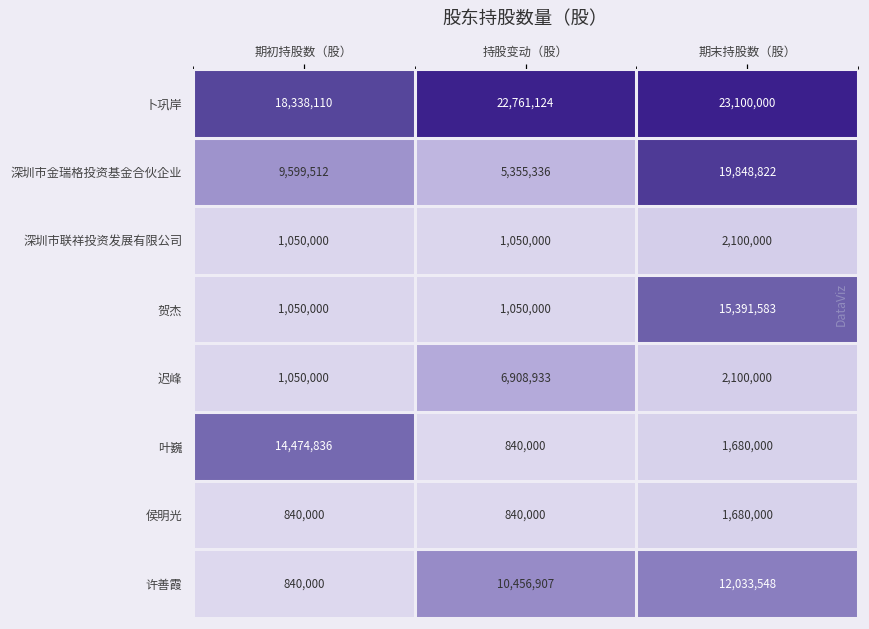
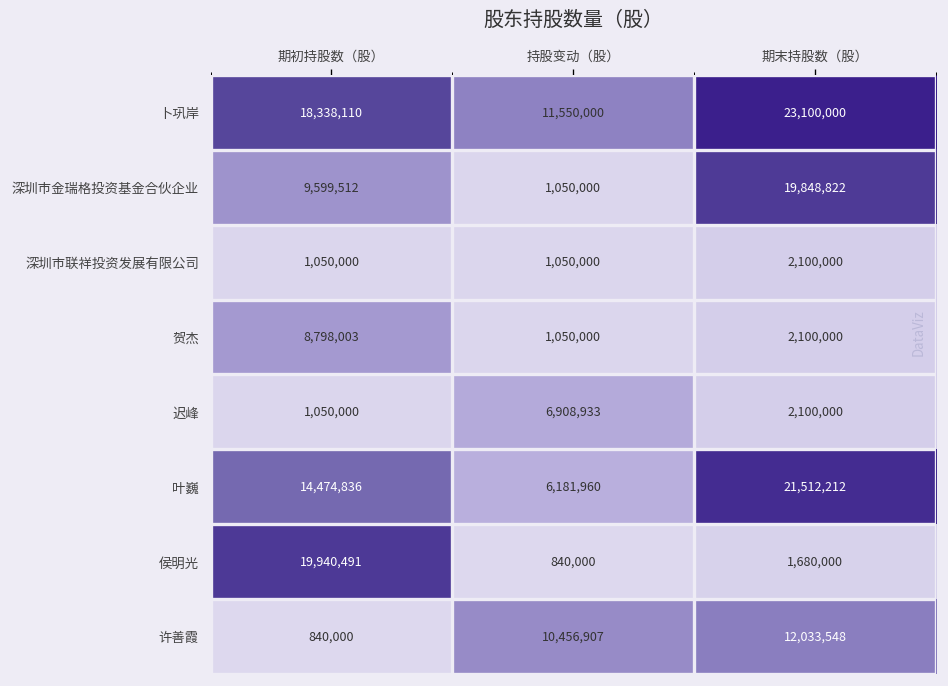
卜巩岸, 持股变动（股）: 22,761,124 -> 11,550,000
深圳市金瑞格投资基金合伙企业, 持股变动（股）: 5,355,336 -> 1,050,000
贺杰, 期初持股数（股）: 1,050,000 -> 8,798,003
贺杰, 期末持股数（股）: 15,391,583 -> 2,100,000
叶巍, 持股变动（股）: 840,000 -> 6,181,960
叶巍, 期末持股数（股）: 1,680,000 -> 21,512,212
侯明光, 期初持股数（股）: 840,000 -> 19,940,491
